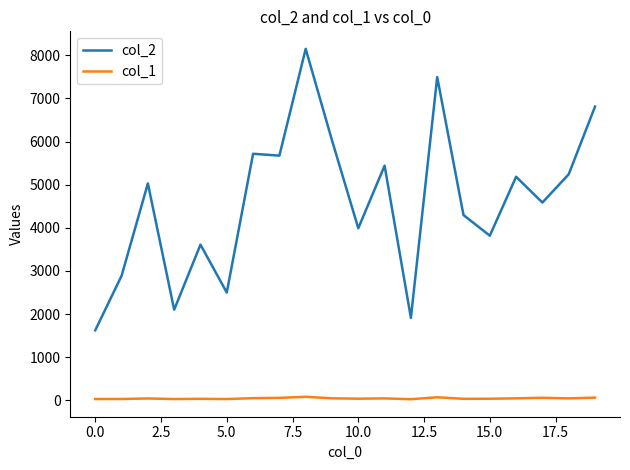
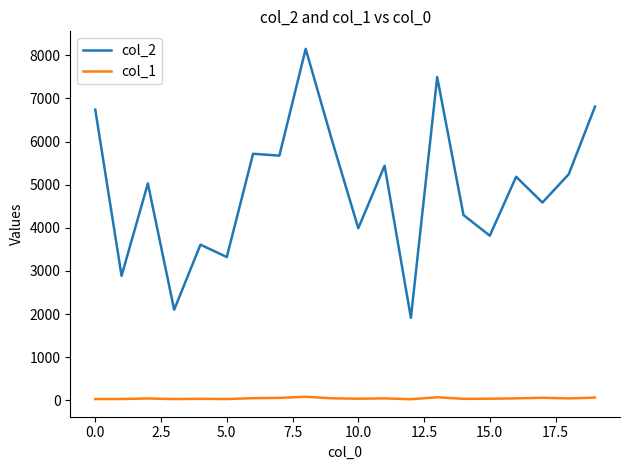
col_2, 0.0: 1600 -> 6700
col_2, 5.0: 2500 -> 3300
